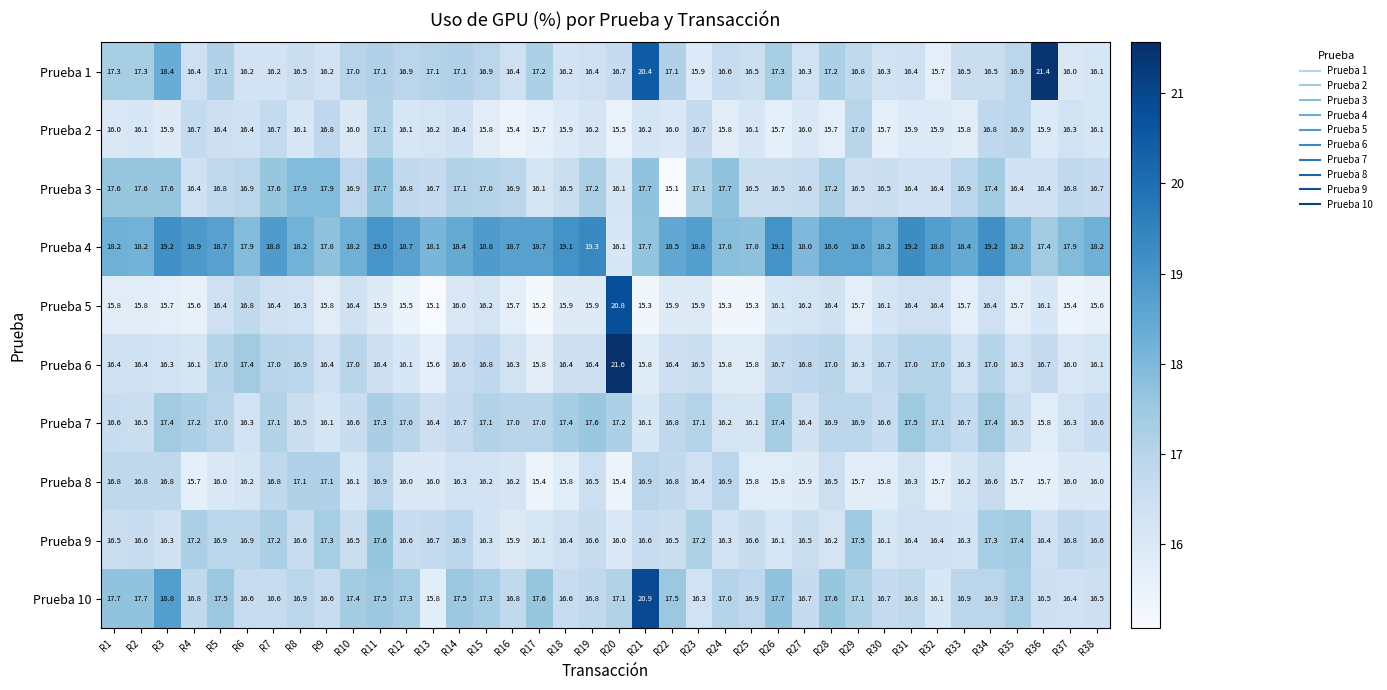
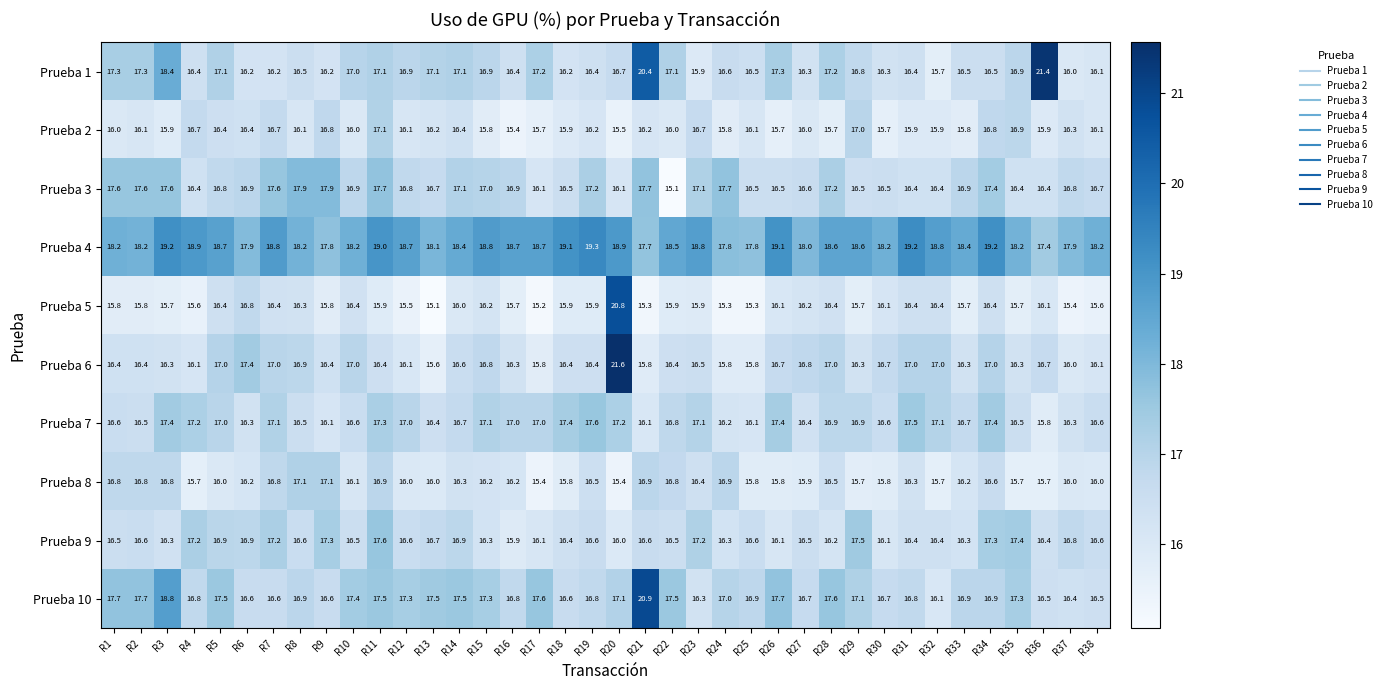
Prueba 4, R20: 16.1 -> 18.9
Prueba 10, R13: 15.8 -> 17.5
